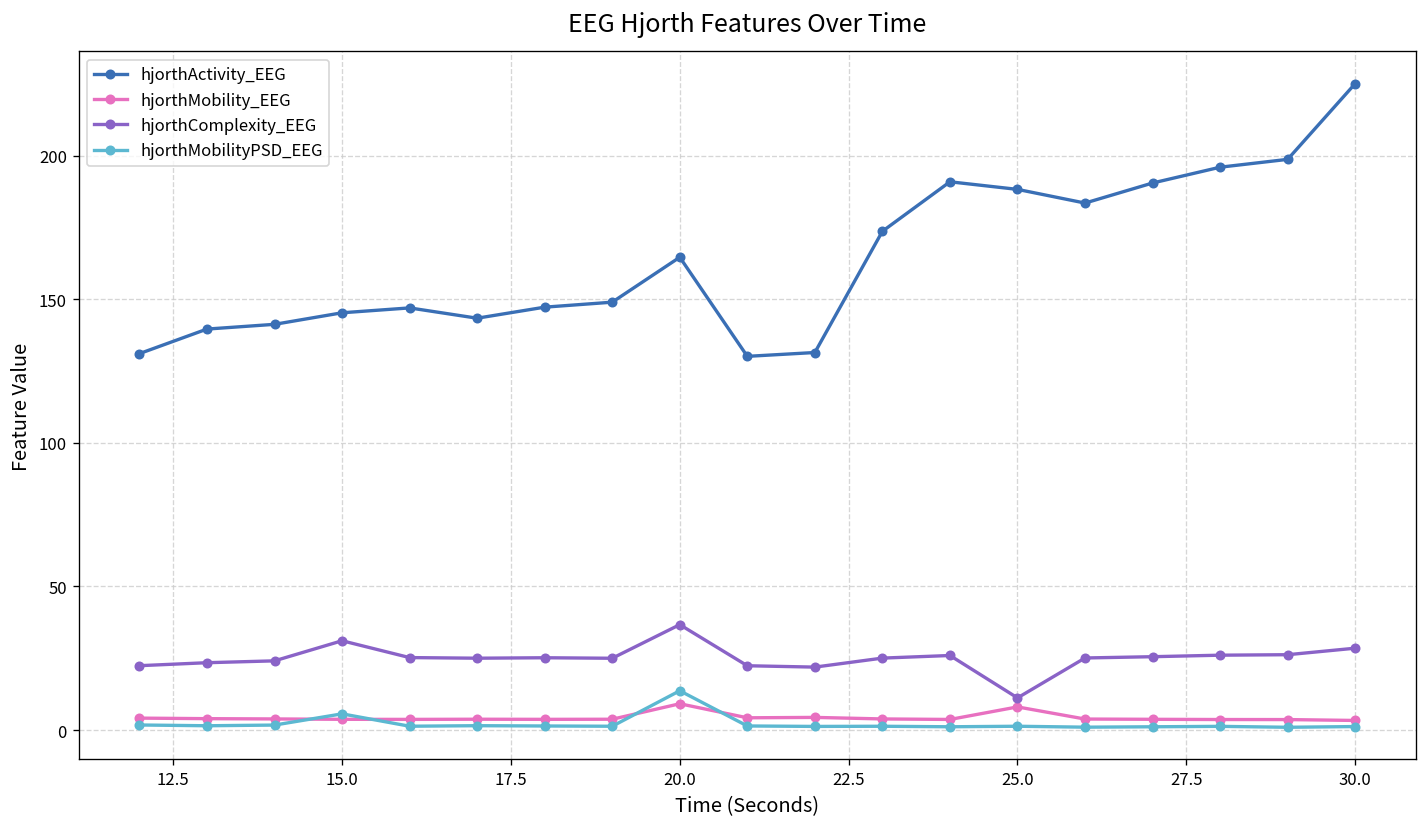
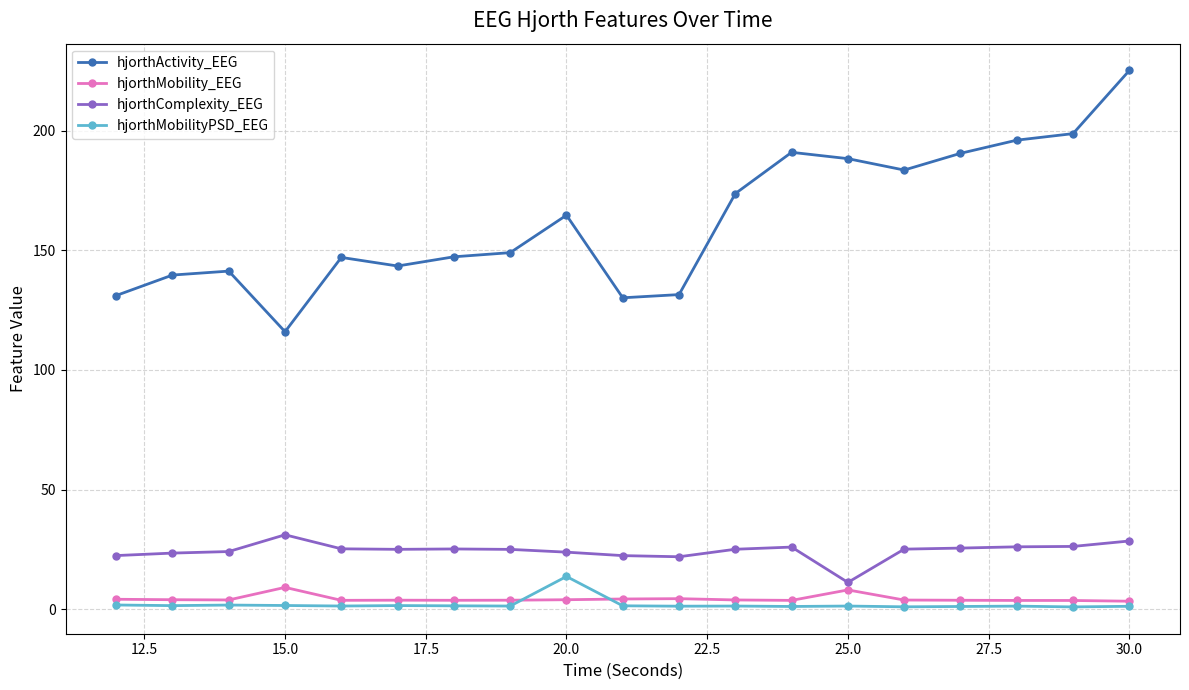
hjorthActivity_EEG, 15.0: 145 -> 116
hjorthMobility_EEG, 15.0: 4 -> 9
hjorthMobilityPSD_EEG, 15.0: 6 -> 2
hjorthMobility_EEG, 20.0: 9 -> 4
hjorthComplexity_EEG, 20.0: 37 -> 24
